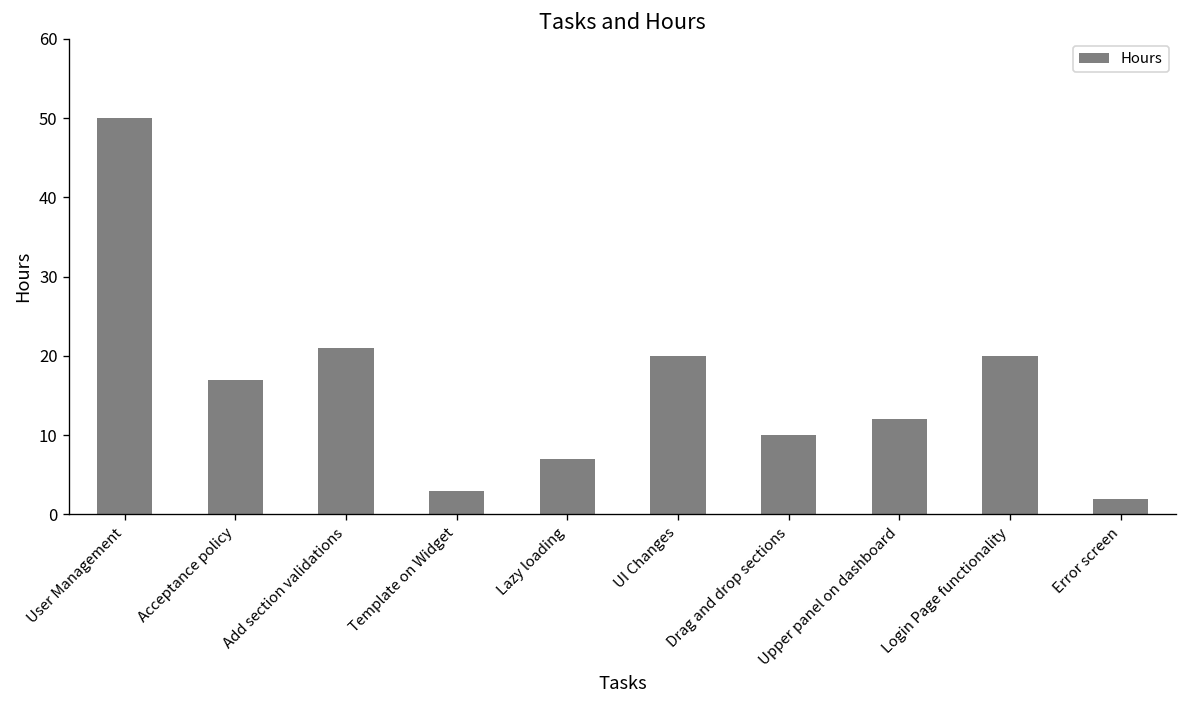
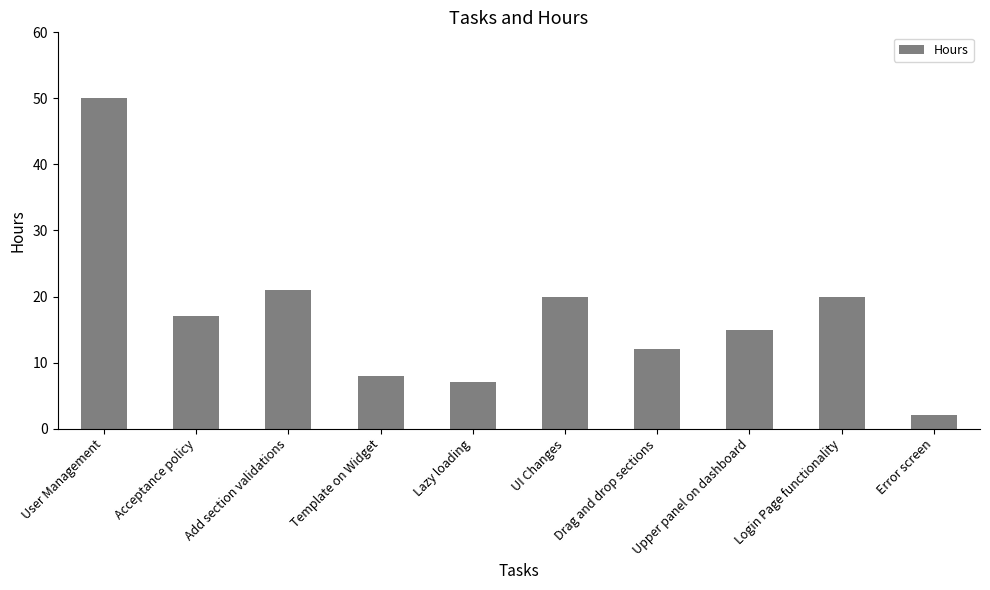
Template on Widget: 3 -> 8
Drag and drop sections: 10 -> 12
Upper panel on dashboard: 12 -> 15
